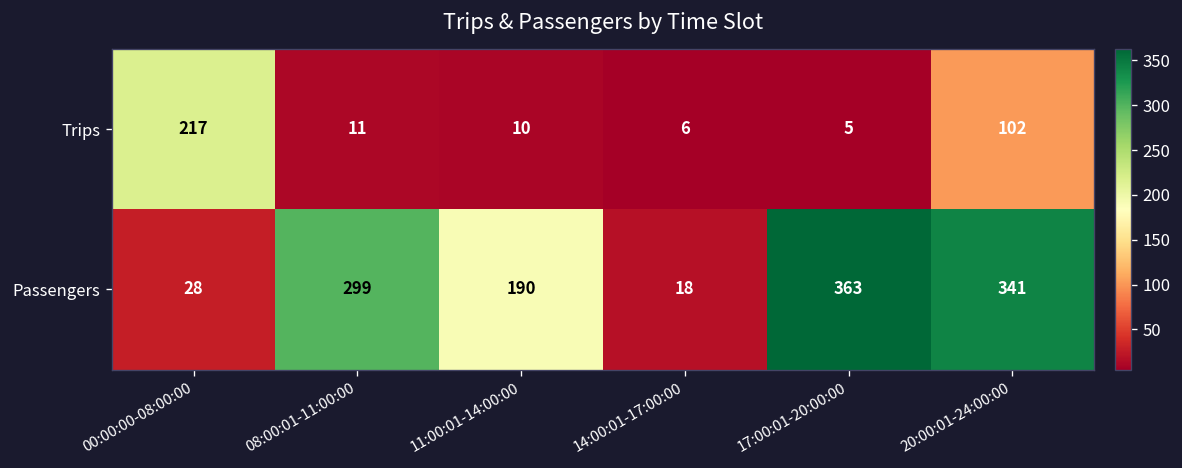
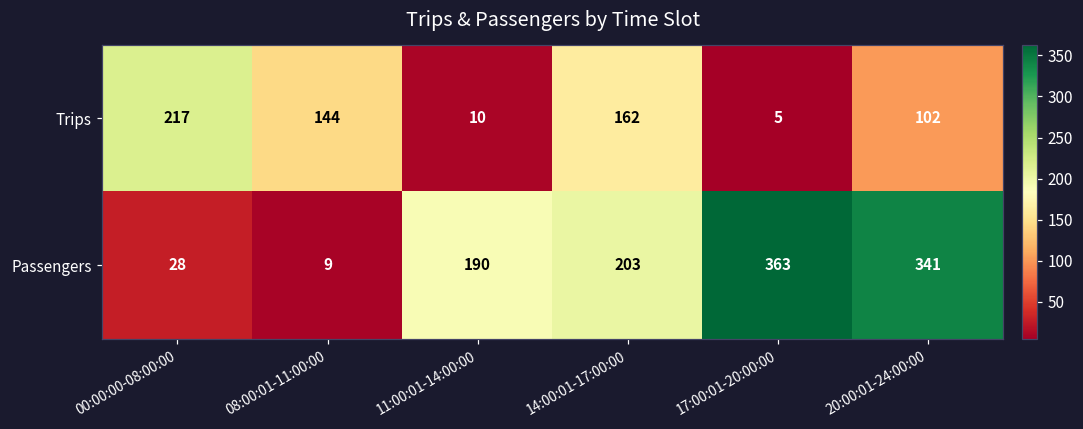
Trips, 08:00:01-11:00:00: 11 -> 144
Trips, 14:00:01-17:00:00: 6 -> 162
Passengers, 08:00:01-11:00:00: 299 -> 9
Passengers, 14:00:01-17:00:00: 18 -> 203
